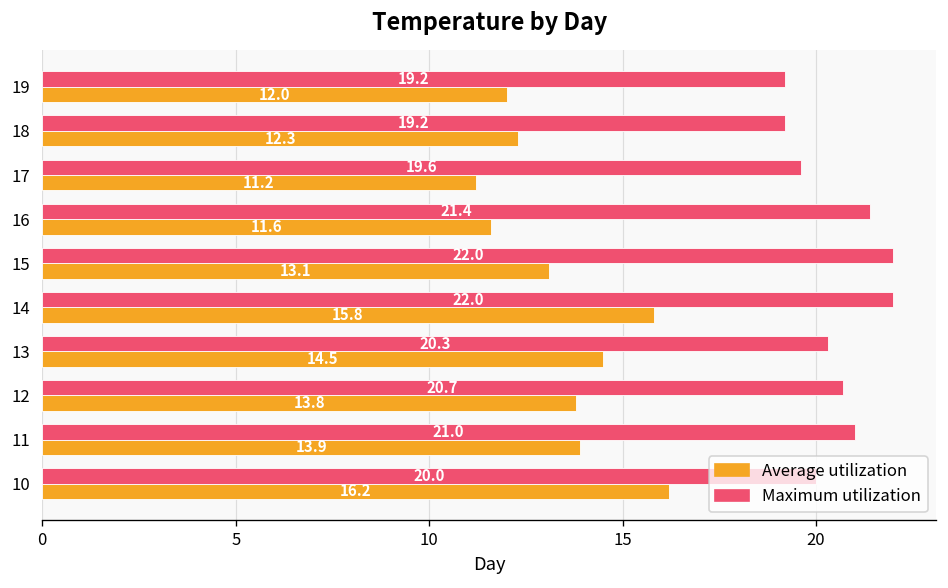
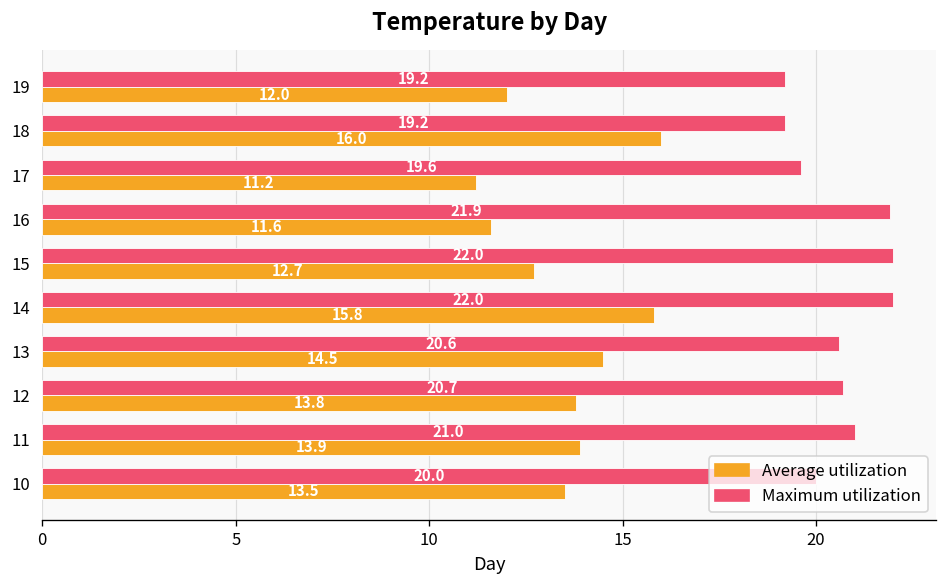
Average utilization, 18: 12.3 -> 16.0
Maximum utilization, 16: 21.4 -> 21.9
Average utilization, 15: 13.1 -> 12.7
Maximum utilization, 13: 20.3 -> 20.6
Average utilization, 10: 16.2 -> 13.5
